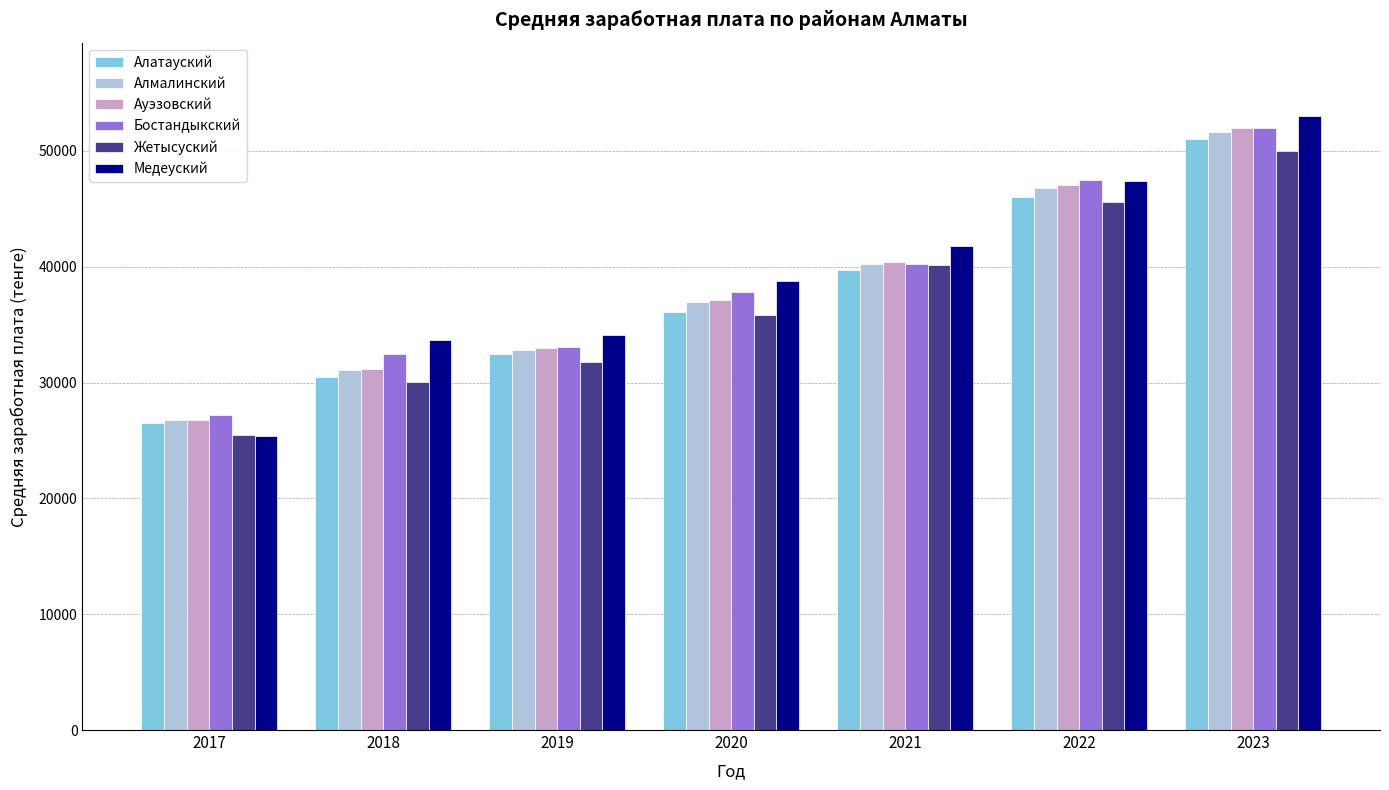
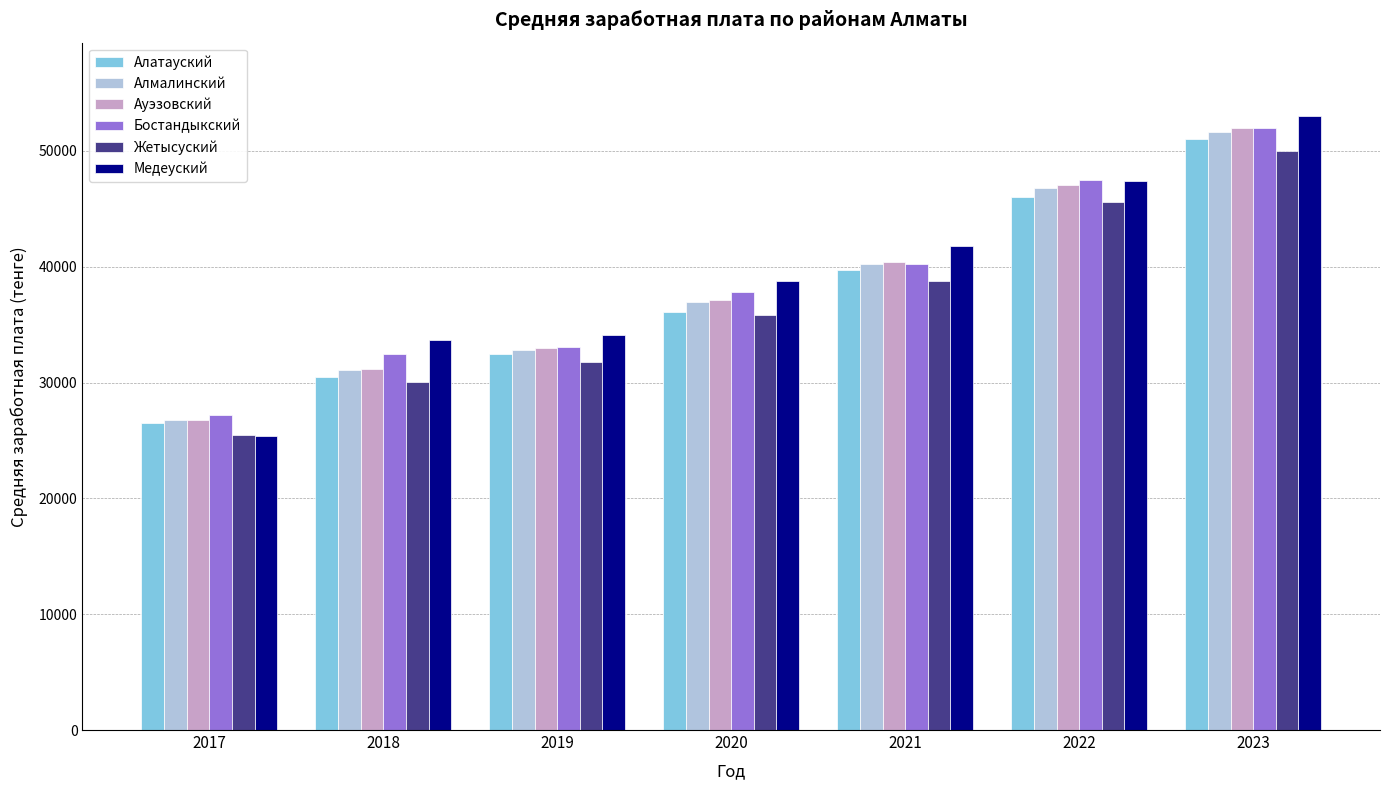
Жетысуский, 2021: 40100 -> 38800
